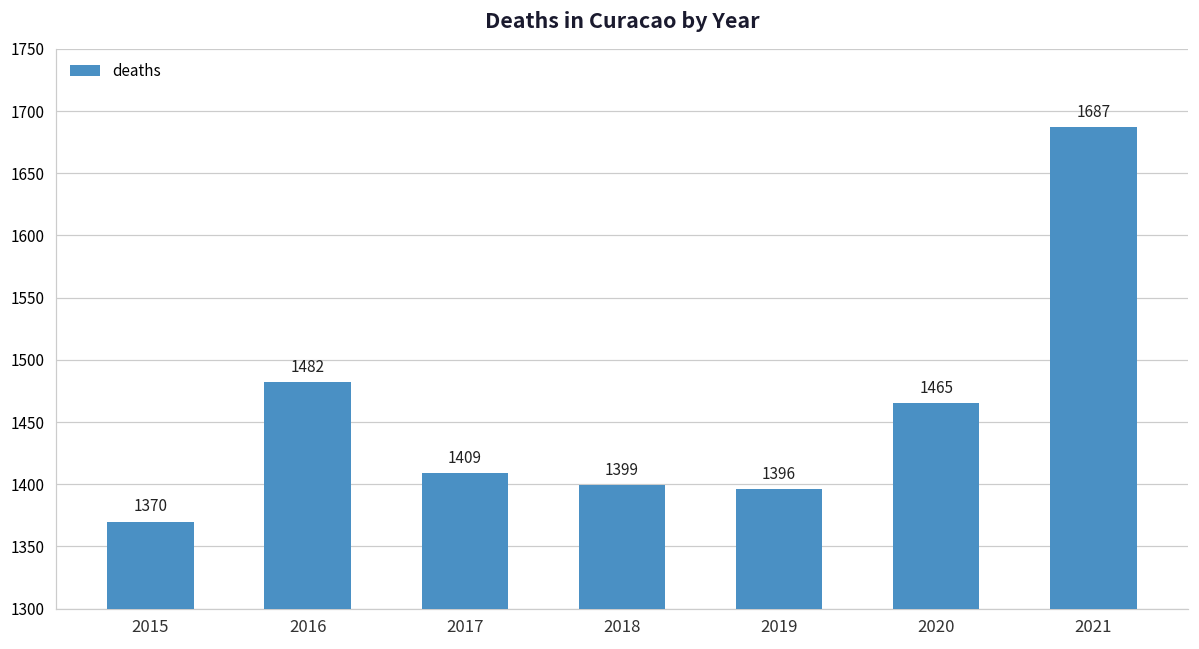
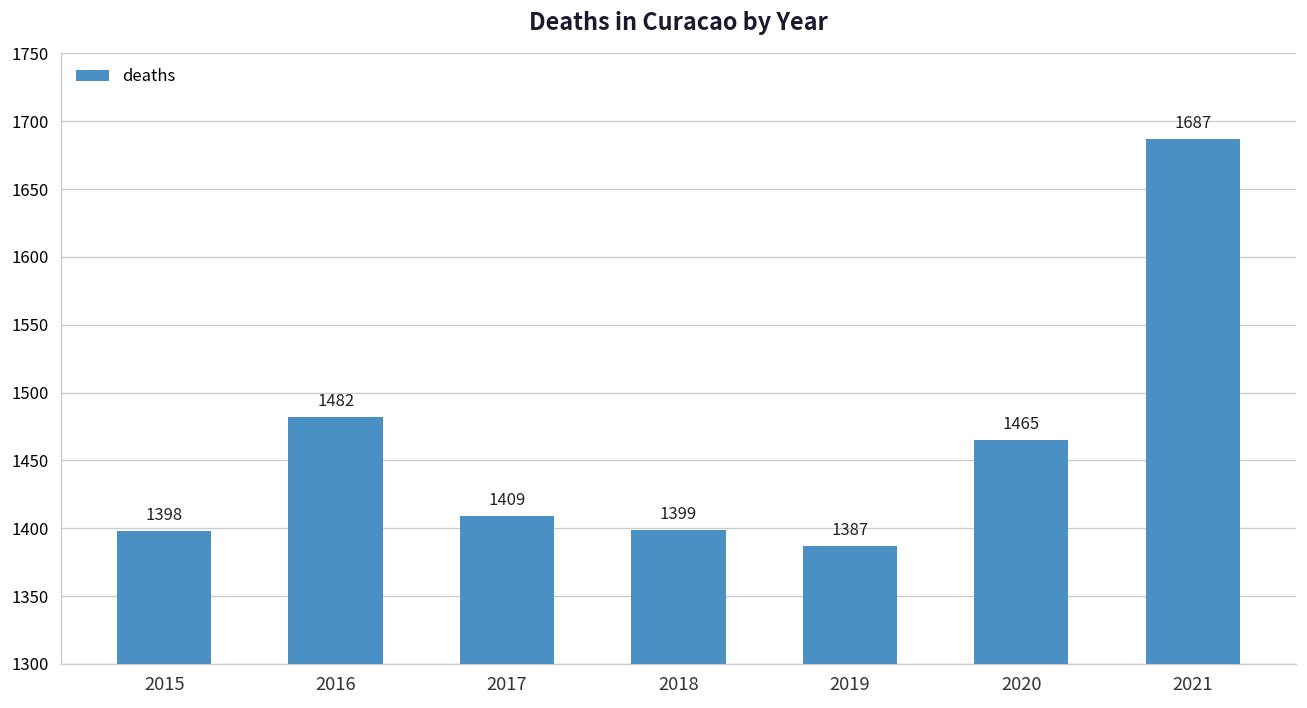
2015: 1370 -> 1398
2019: 1396 -> 1387
